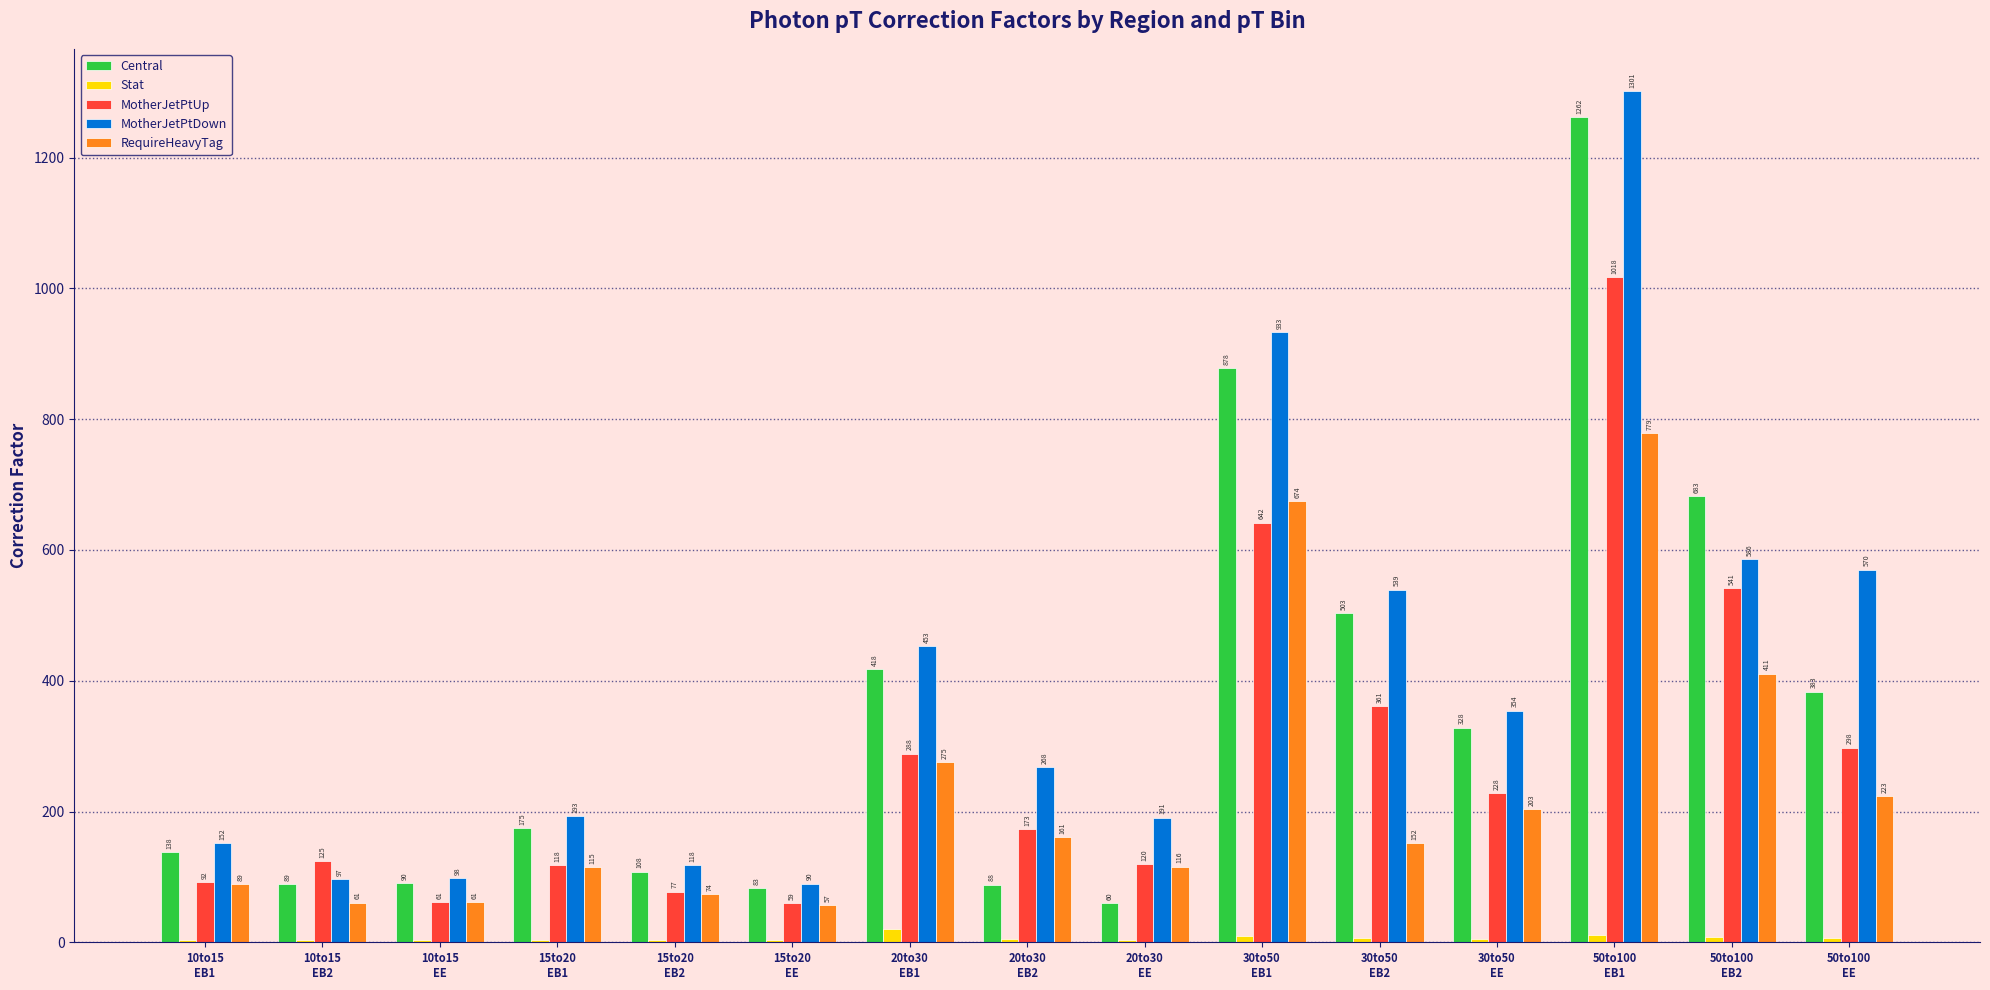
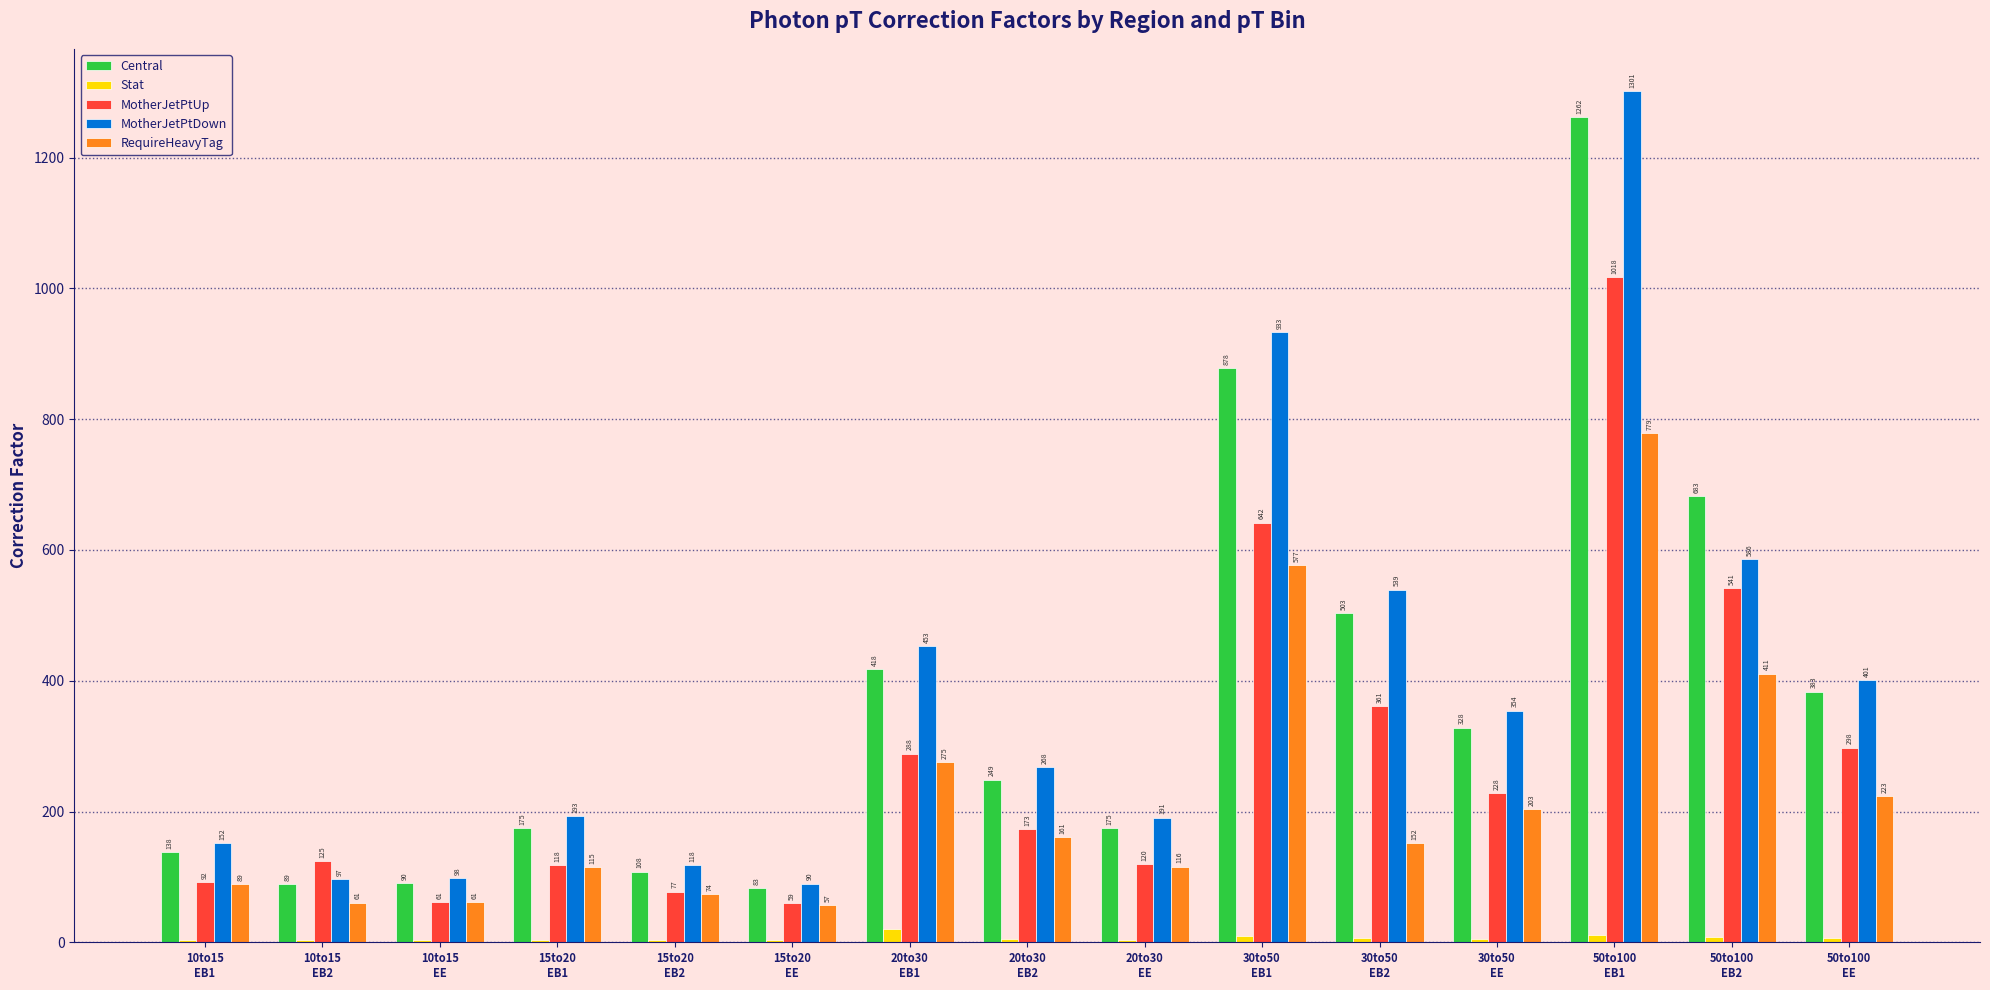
Central, 20to30 EB2: 88 -> 249
Central, 20to30 EE: 60 -> 175
RequireHeavyTag, 30to50 EB1: 674 -> 577
MotherJetPtDown, 50to100 EE: 570 -> 401
